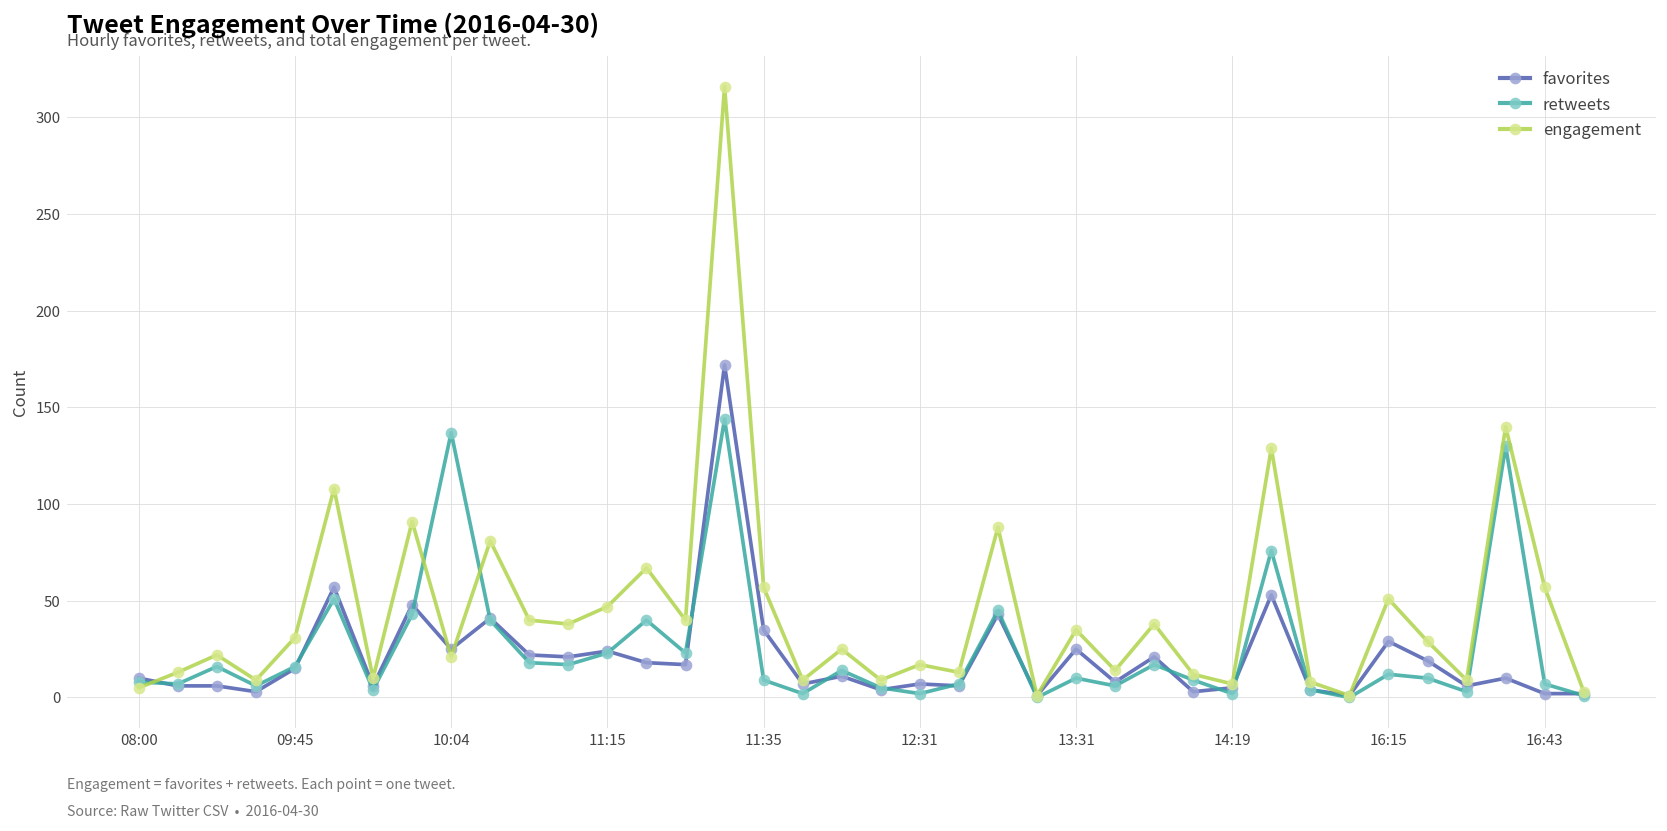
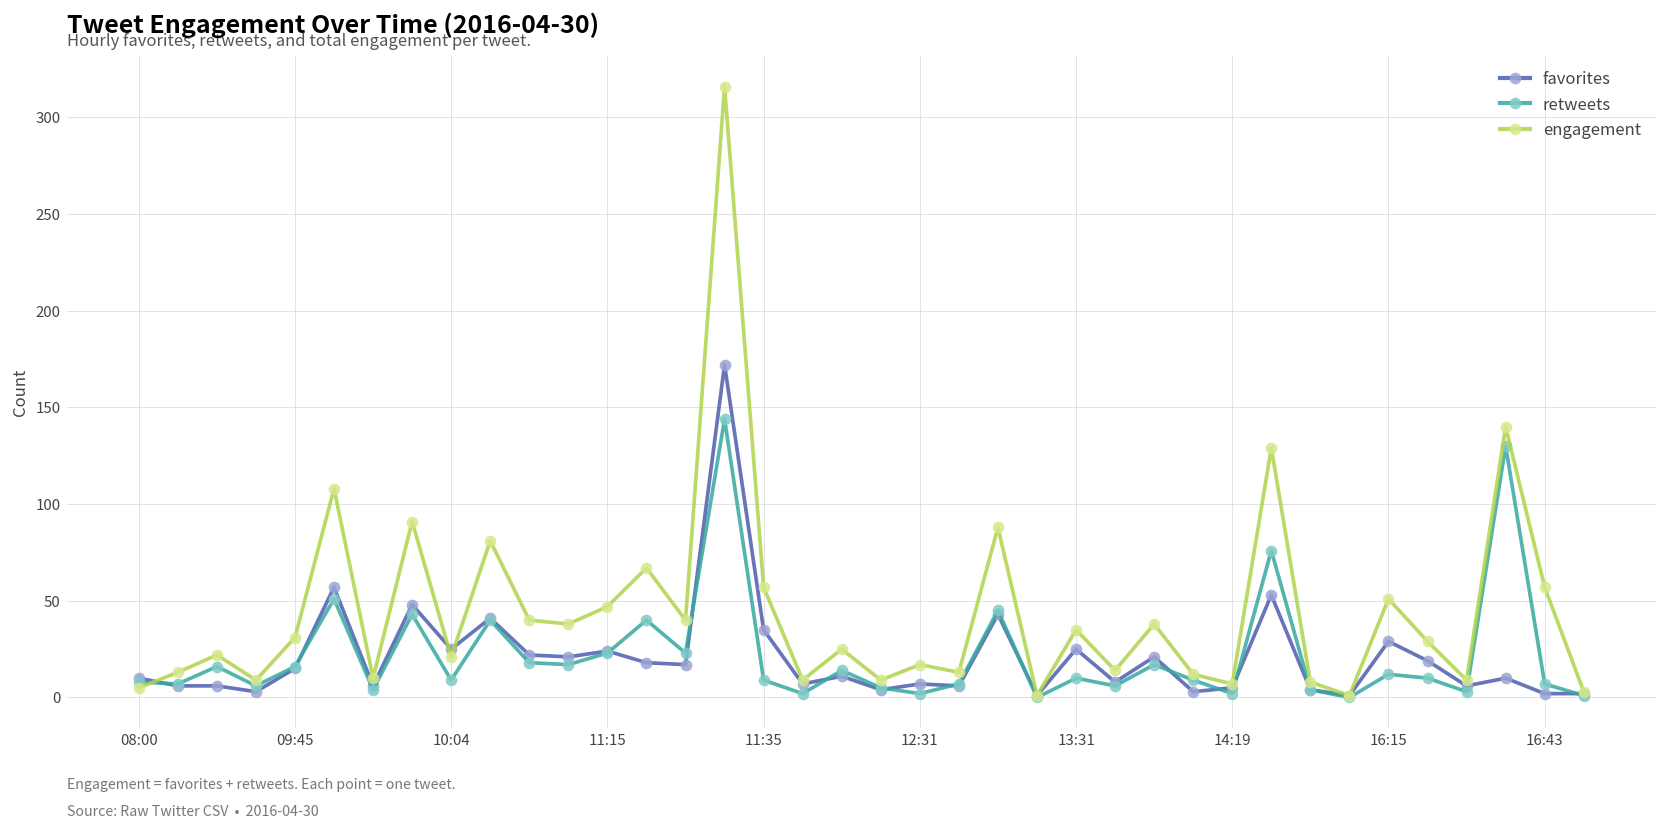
retweets, 10:04: 137 -> 9
